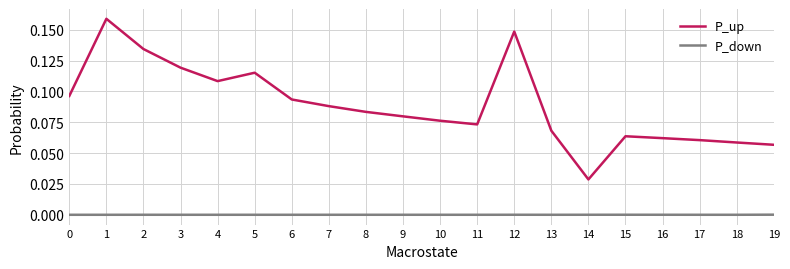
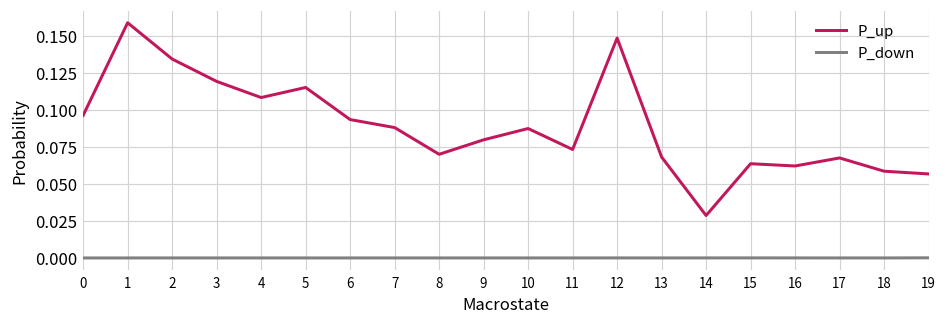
P_up, 8: 0.083 -> 0.070
P_up, 10: 0.076 -> 0.087
P_up, 17: 0.061 -> 0.068
